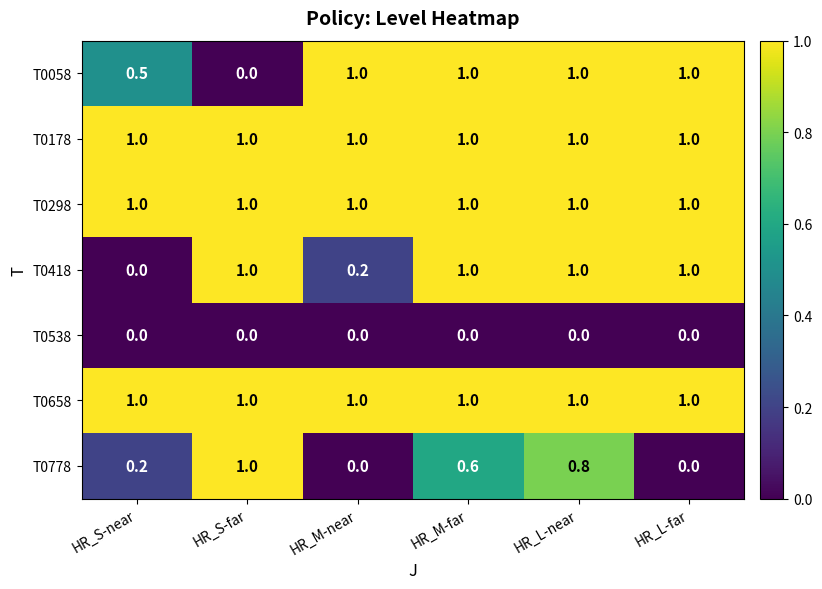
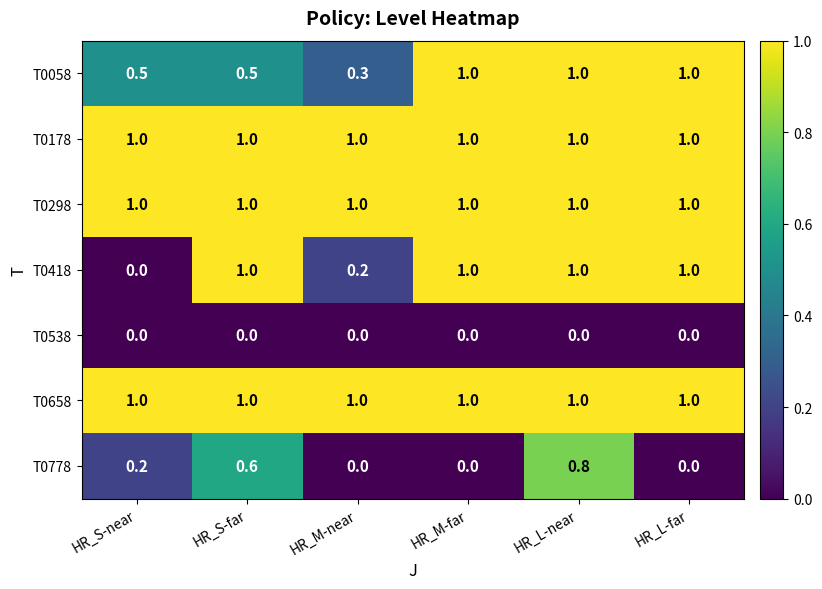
T0058, HR_S-far: 0.0 -> 0.5
T0058, HR_M-near: 1.0 -> 0.3
T0778, HR_S-far: 1.0 -> 0.6
T0778, HR_M-far: 0.6 -> 0.0
